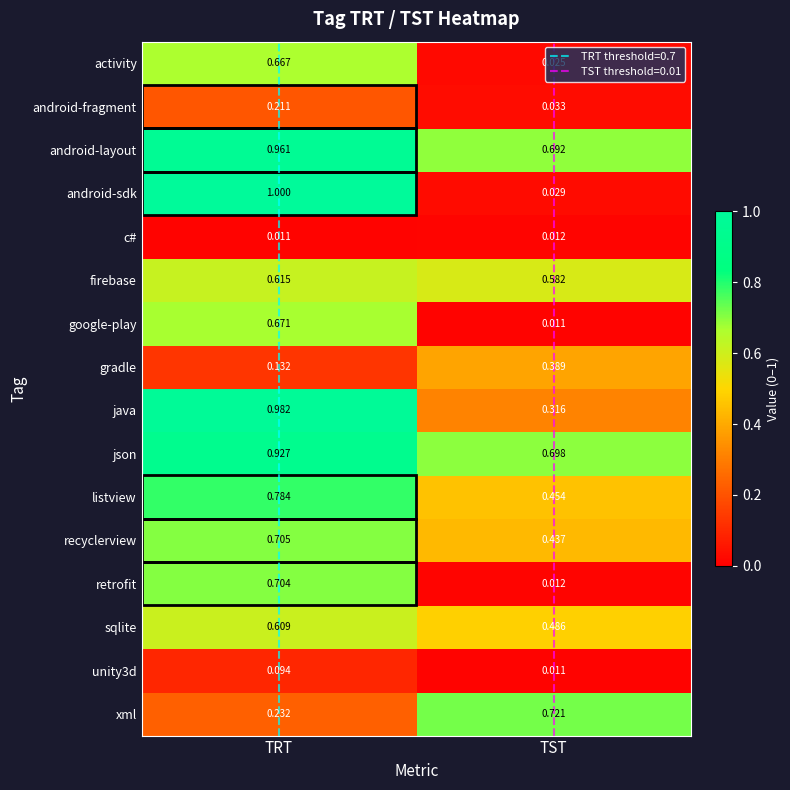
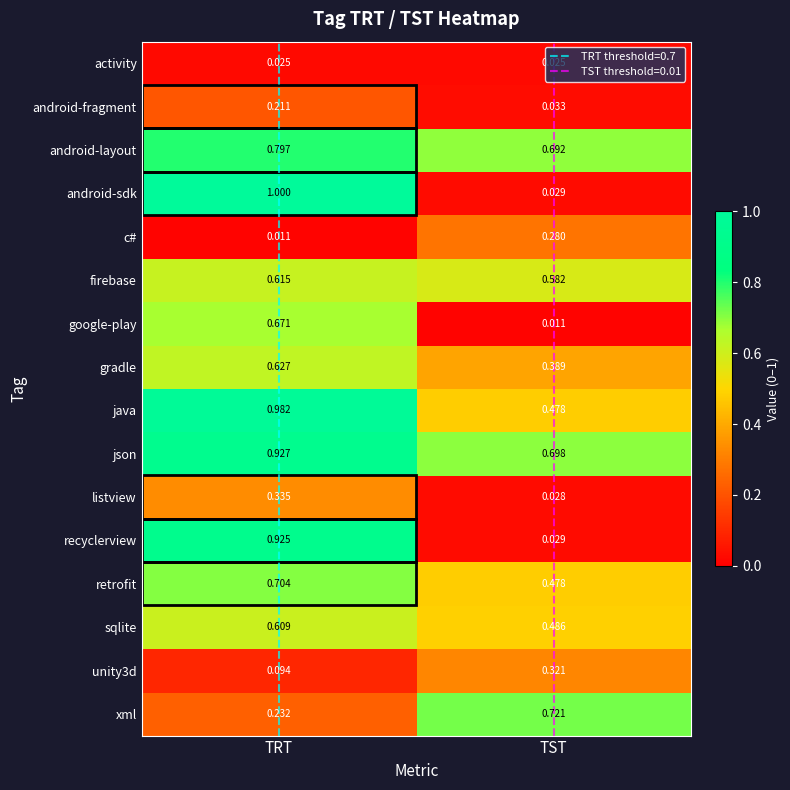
activity, TRT: 0.667 -> 0.025
android-layout, TRT: 0.961 -> 0.797
c#, TST: 0.012 -> 0.280
gradle, TRT: 0.132 -> 0.627
java, TST: 0.316 -> 0.478
listview, TRT: 0.784 -> 0.335
listview, TST: 0.454 -> 0.028
recyclerview, TRT: 0.705 -> 0.925
recyclerview, TST: 0.437 -> 0.029
retrofit, TST: 0.012 -> 0.478
unity3d, TST: 0.011 -> 0.321
